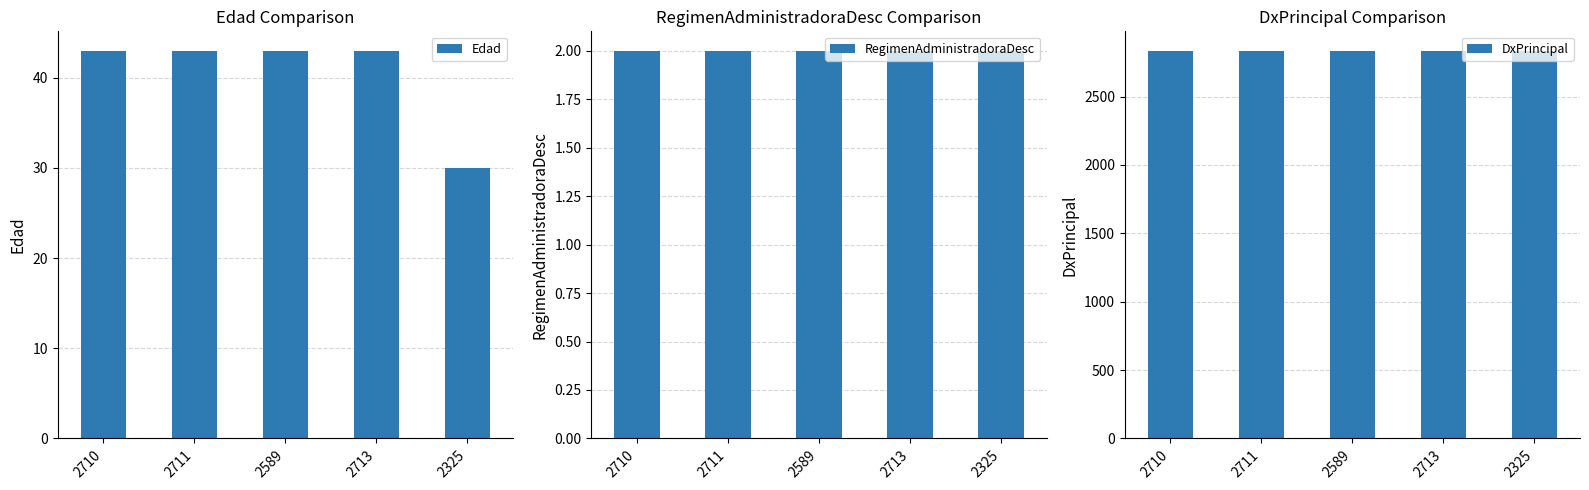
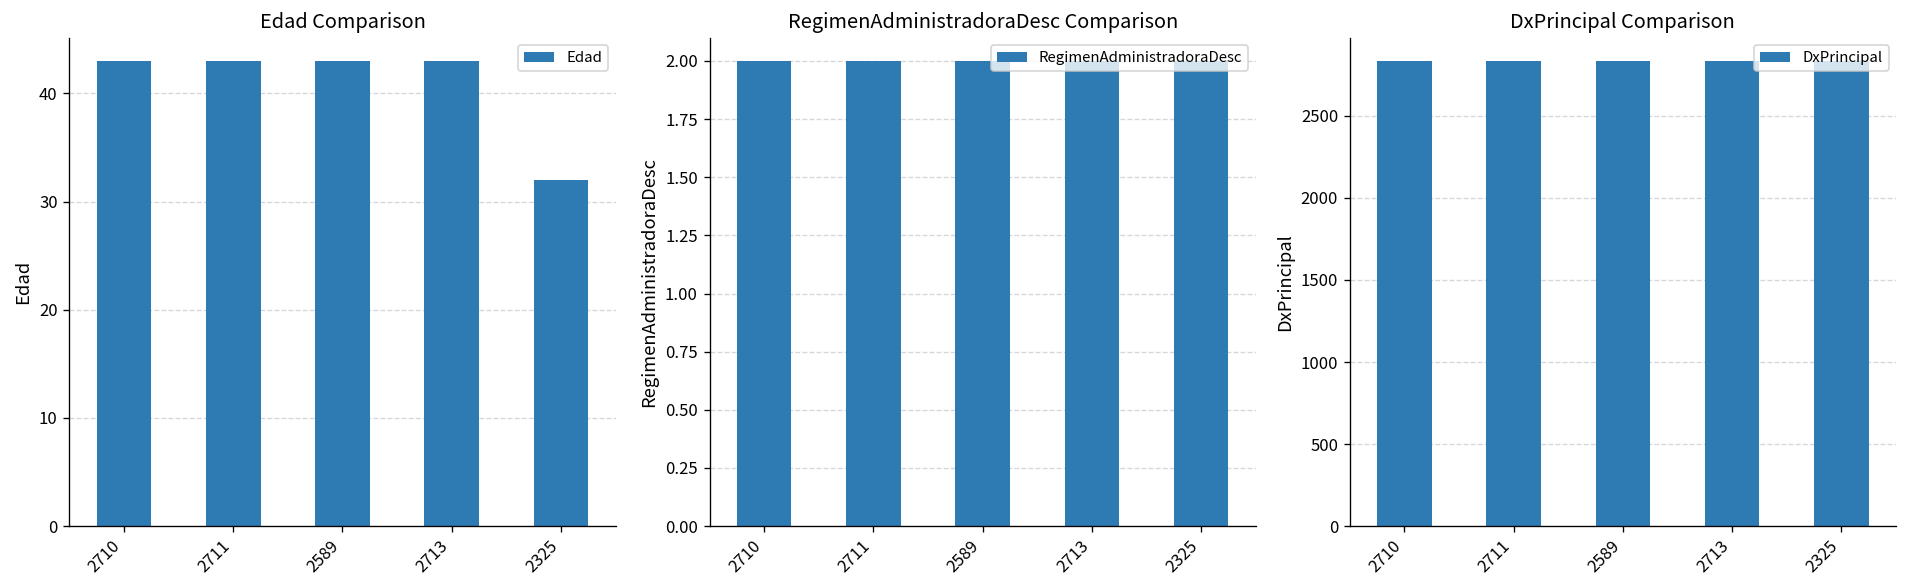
Edad Comparison, 2325: 30 -> 32
